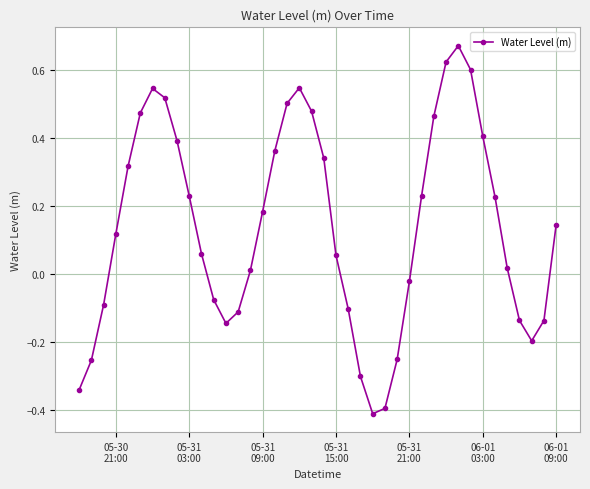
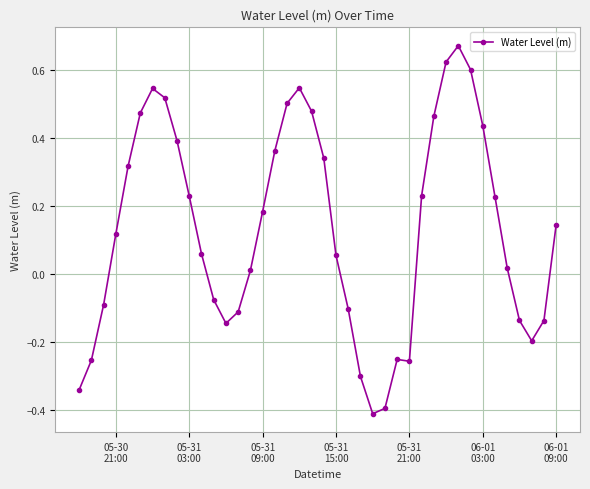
05-31 21:00: -0.02 -> -0.26
06-01 03:00: 0.41 -> 0.44
